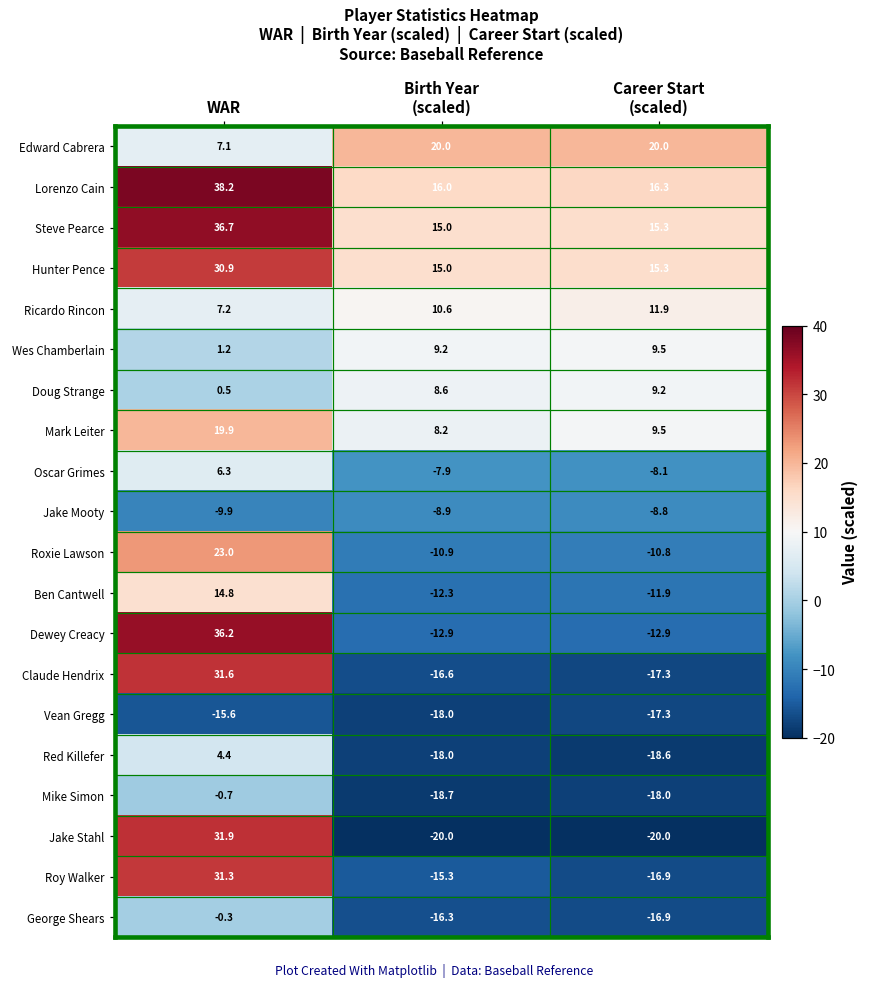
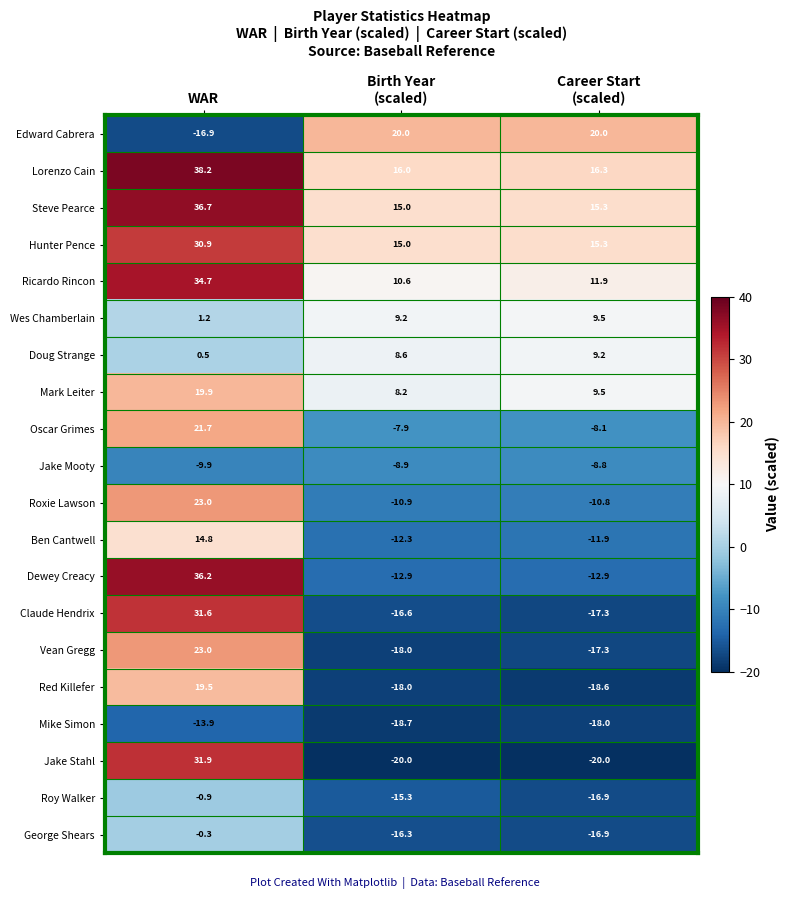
Edward Cabrera, WAR: 7.1 -> -16.9
Ricardo Rincon, WAR: 7.2 -> 34.7
Oscar Grimes, WAR: 6.3 -> 21.7
Vean Gregg, WAR: -15.6 -> 23.0
Red Killefer, WAR: 4.4 -> 19.5
Mike Simon, WAR: -0.7 -> -13.9
Roy Walker, WAR: 31.3 -> -0.9
